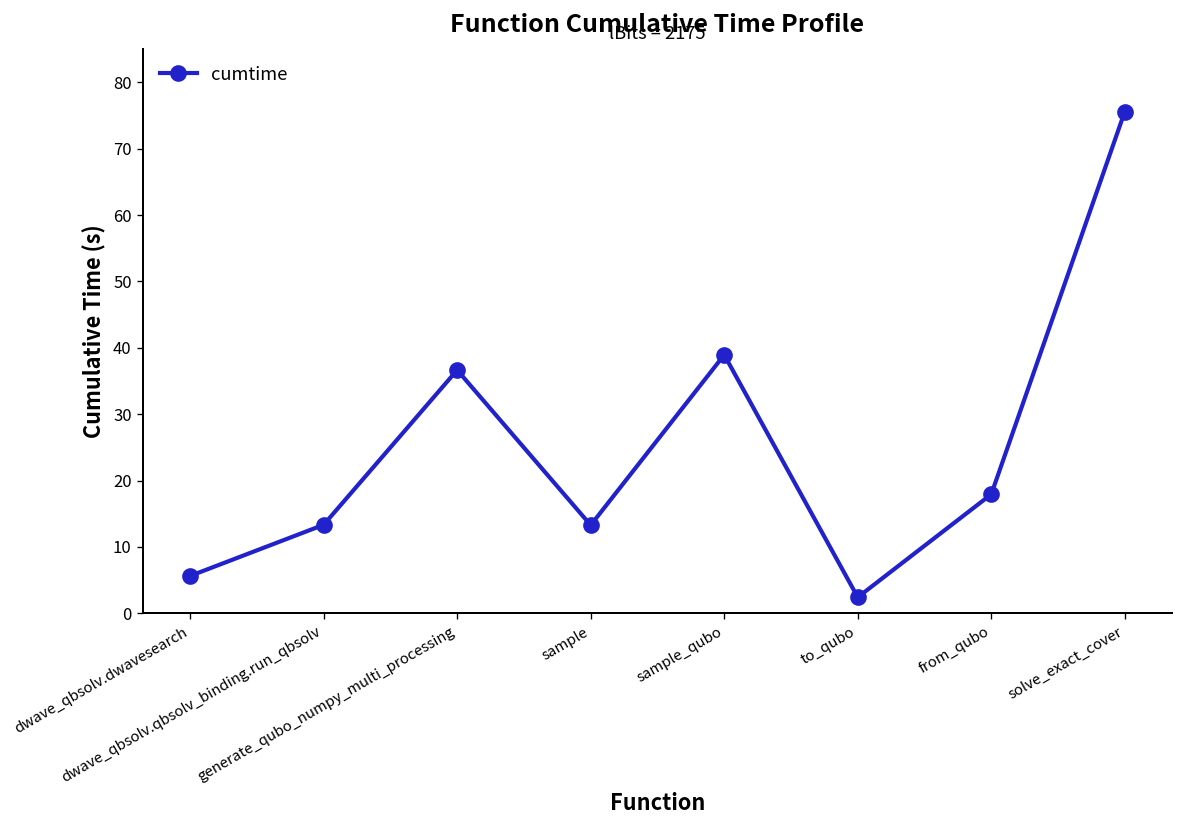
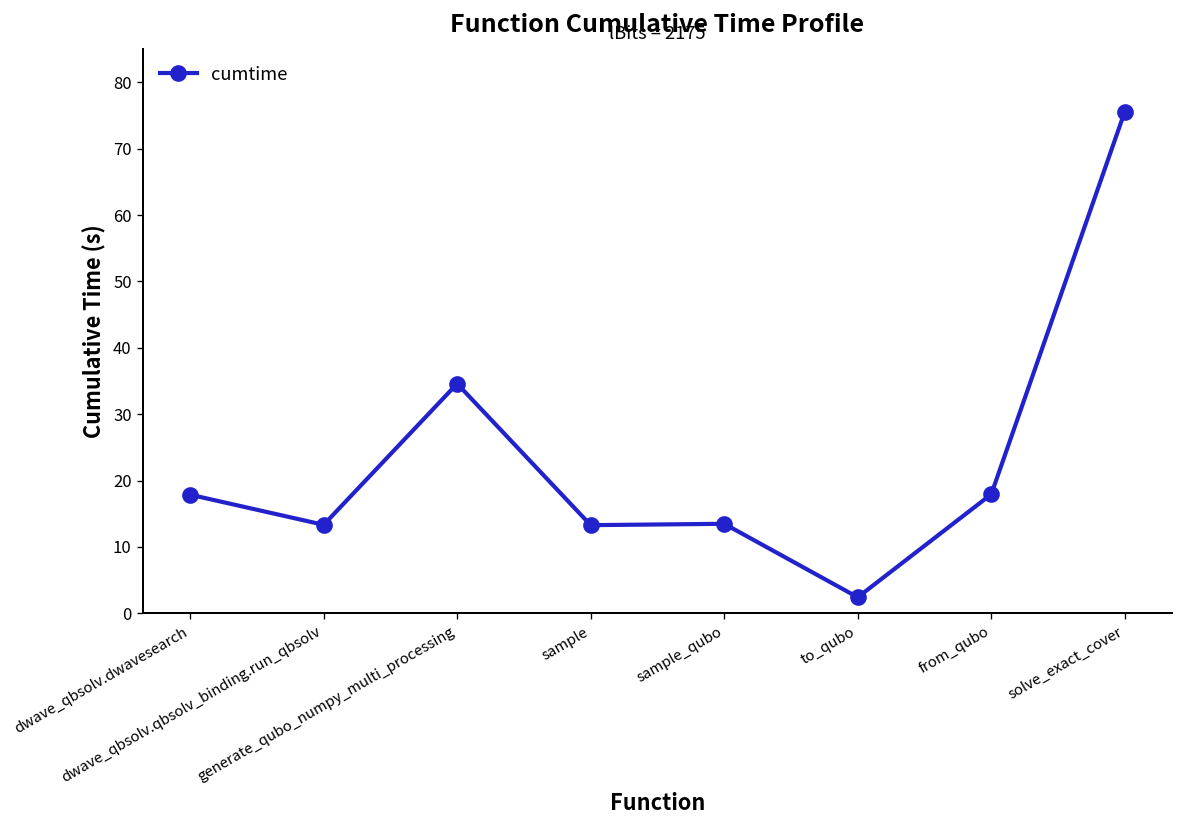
dwave_qbsolv.dwavesearch: 6 -> 18
generate_qubo_numpy_multi_processing: 37 -> 35
sample_qubo: 39 -> 13
